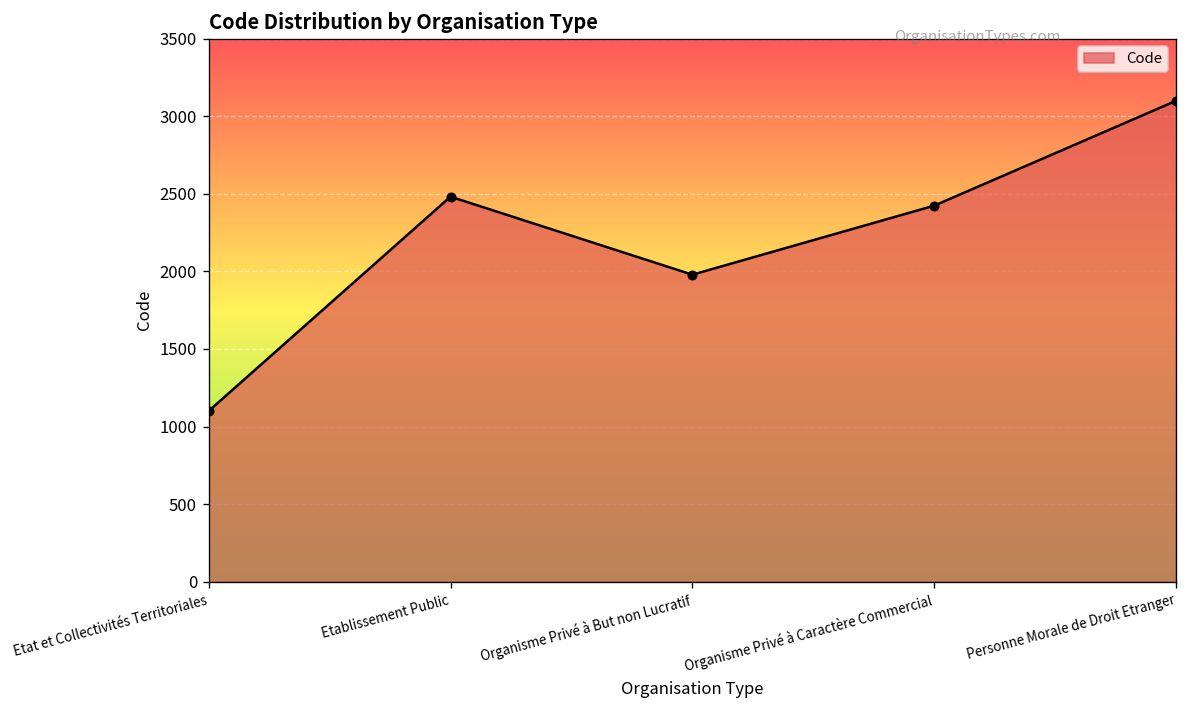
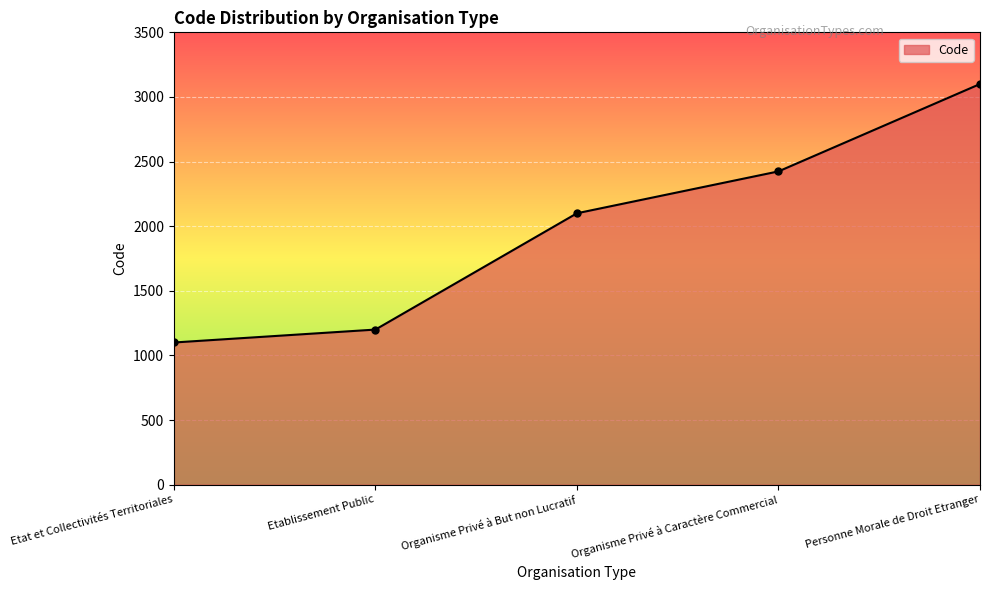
Etablissement Public: 2480 -> 1200
Organisme Privé à But non Lucratif: 1980 -> 2100
